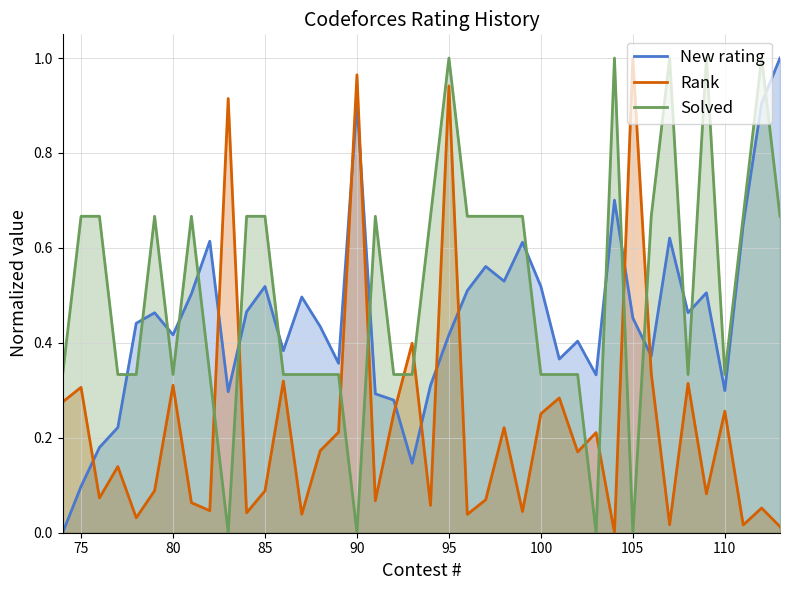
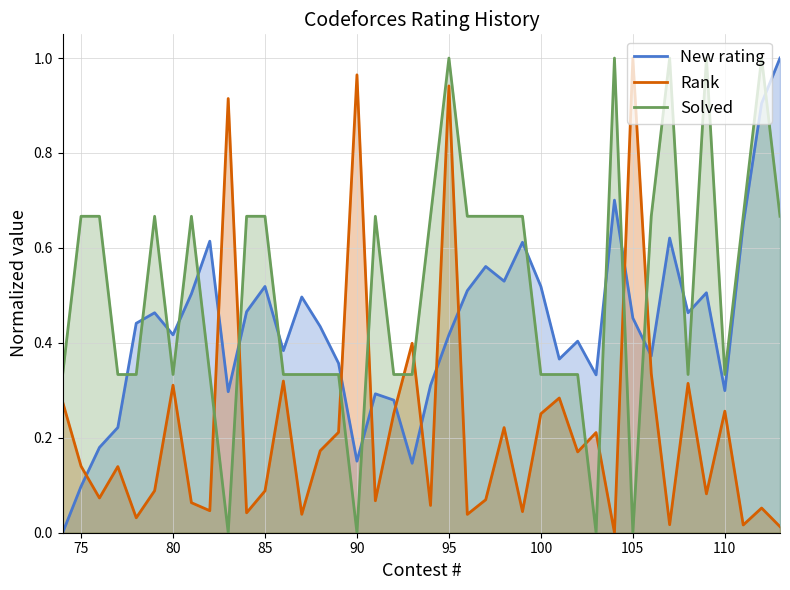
Rank, 75: 0.31 -> 0.14
New rating, 90: 0.91 -> 0.15
